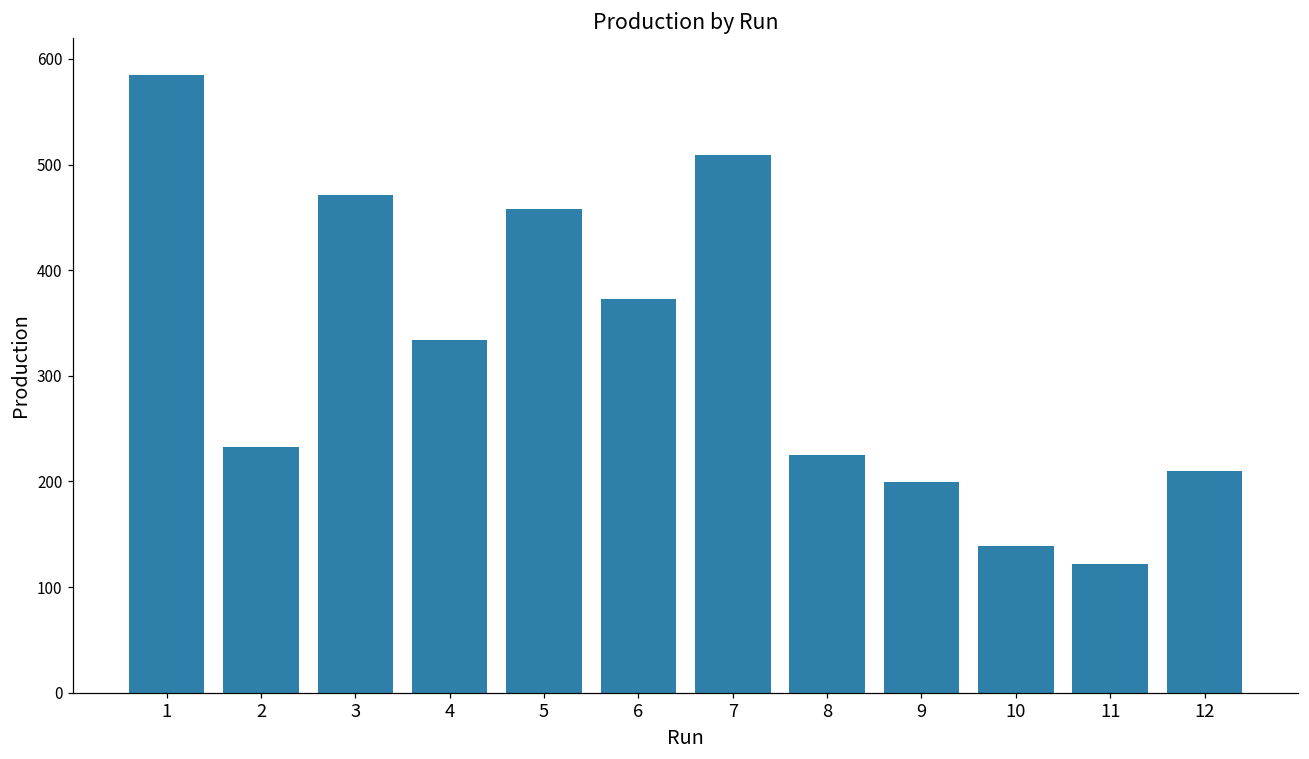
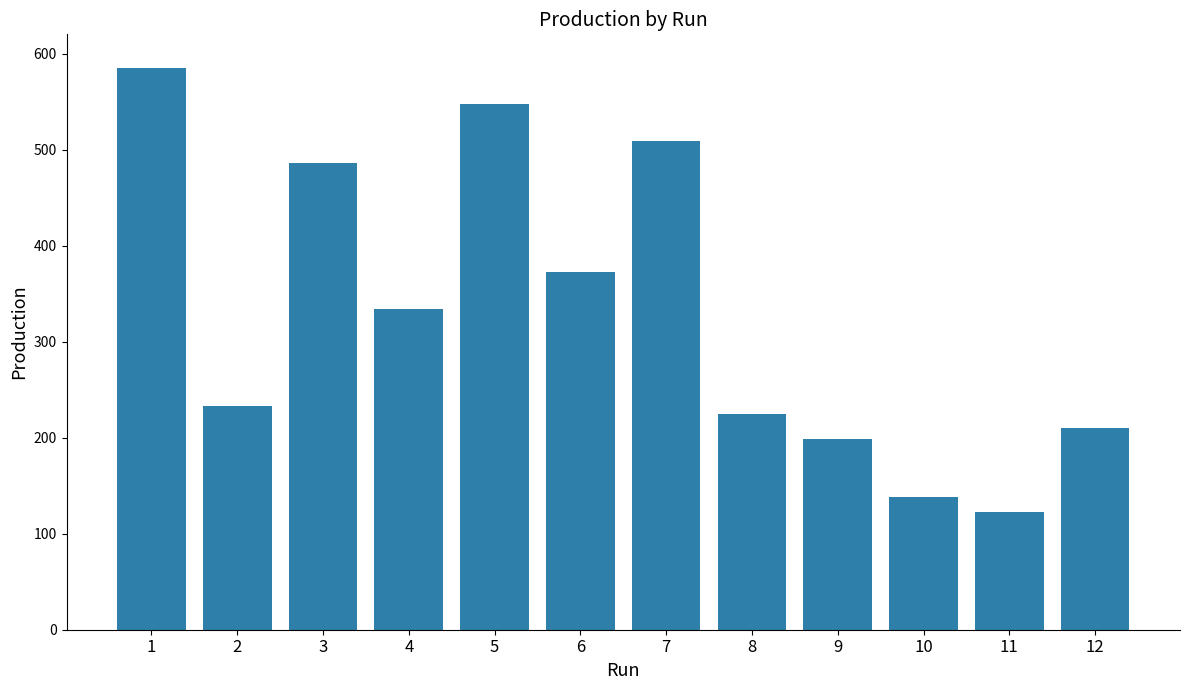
3: 470 -> 490
5: 460 -> 550
